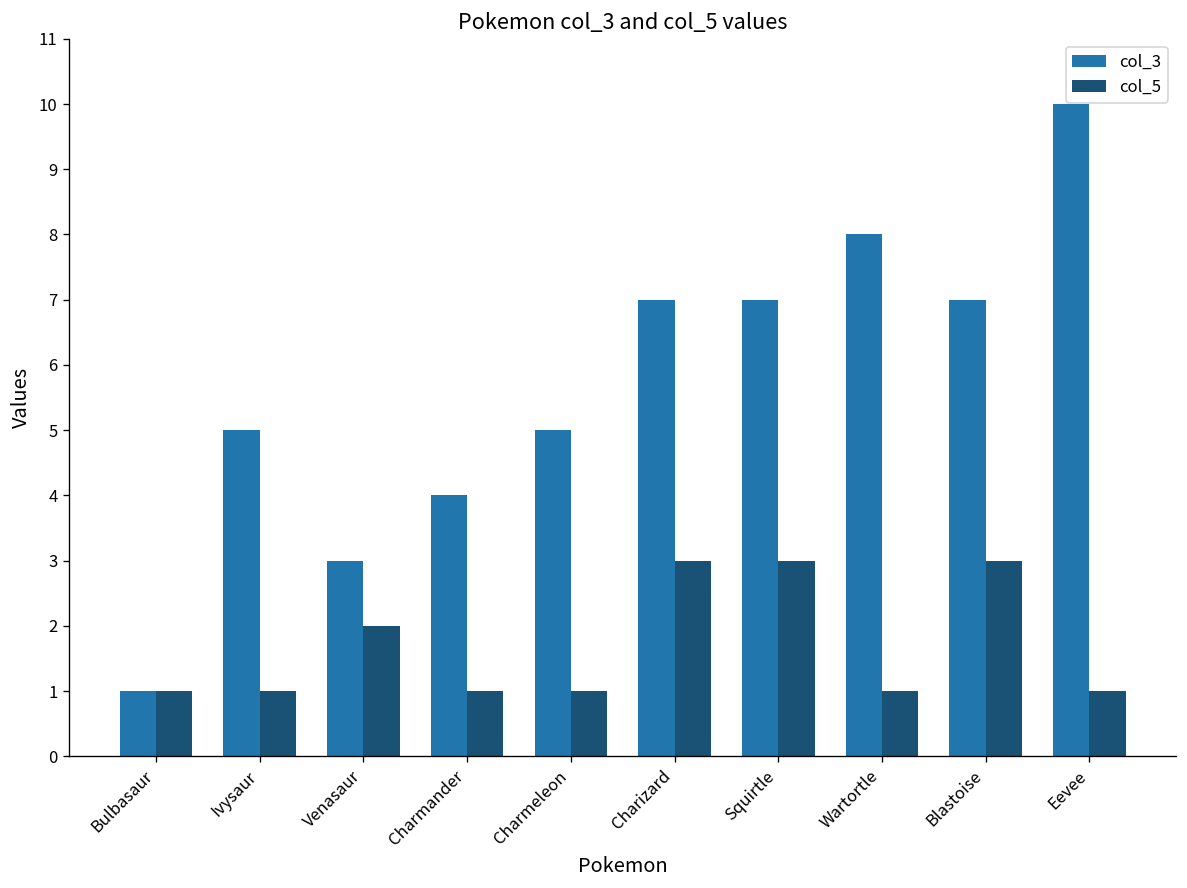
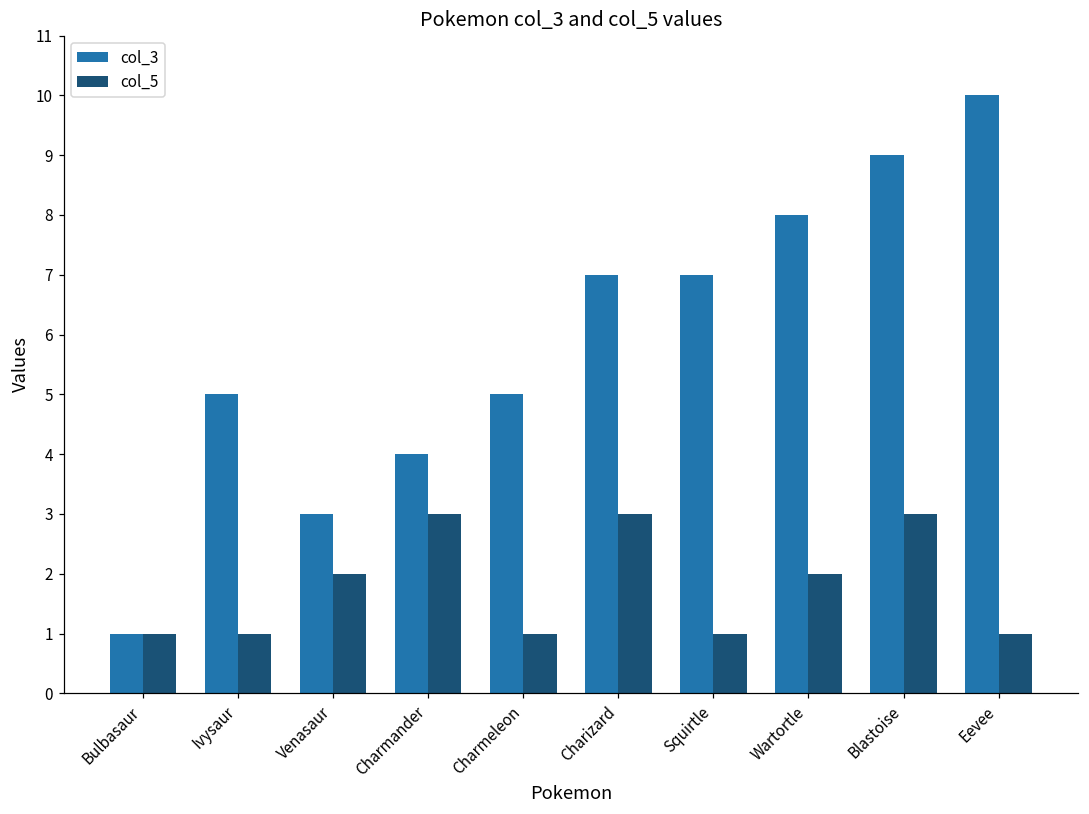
col_5, Charmander: 1 -> 3
col_5, Squirtle: 3 -> 1
col_5, Wartortle: 1 -> 2
col_3, Blastoise: 7 -> 9
